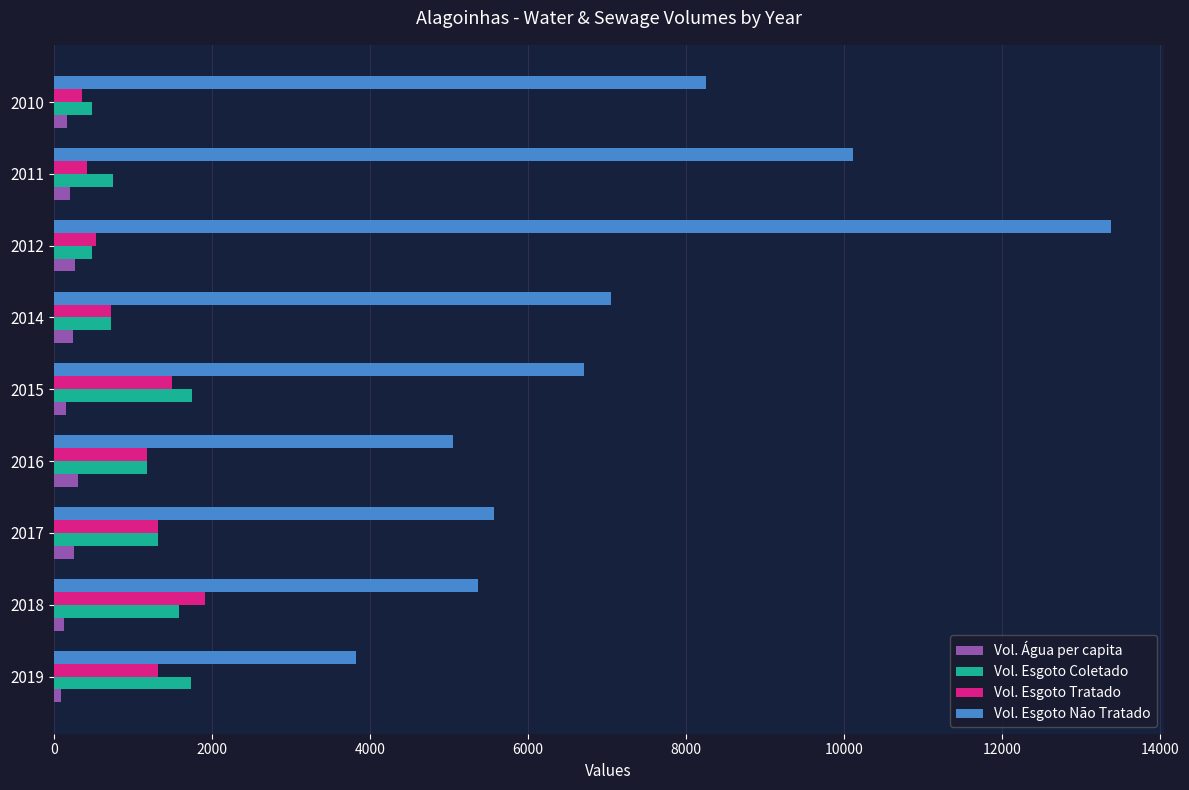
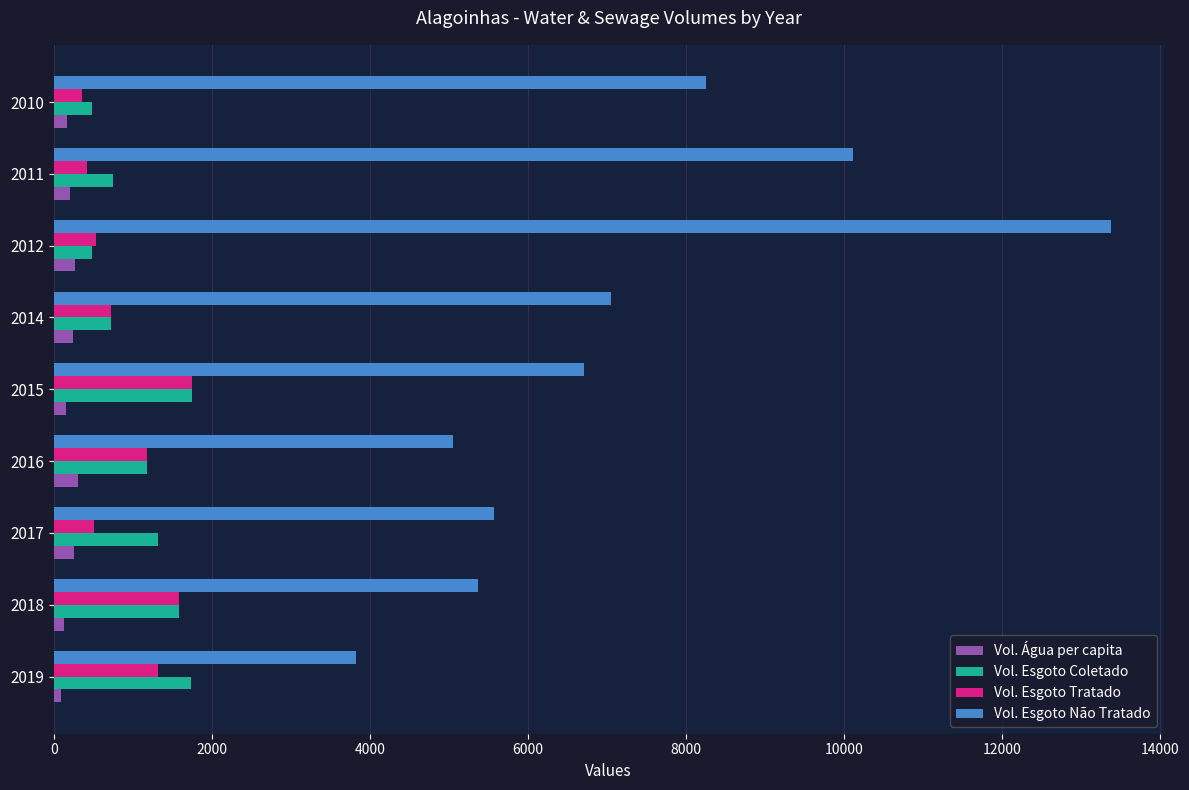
Vol. Esgoto Tratado, 2015: 1500 -> 1800
Vol. Esgoto Tratado, 2017: 1300 -> 500
Vol. Esgoto Tratado, 2018: 1900 -> 1600
